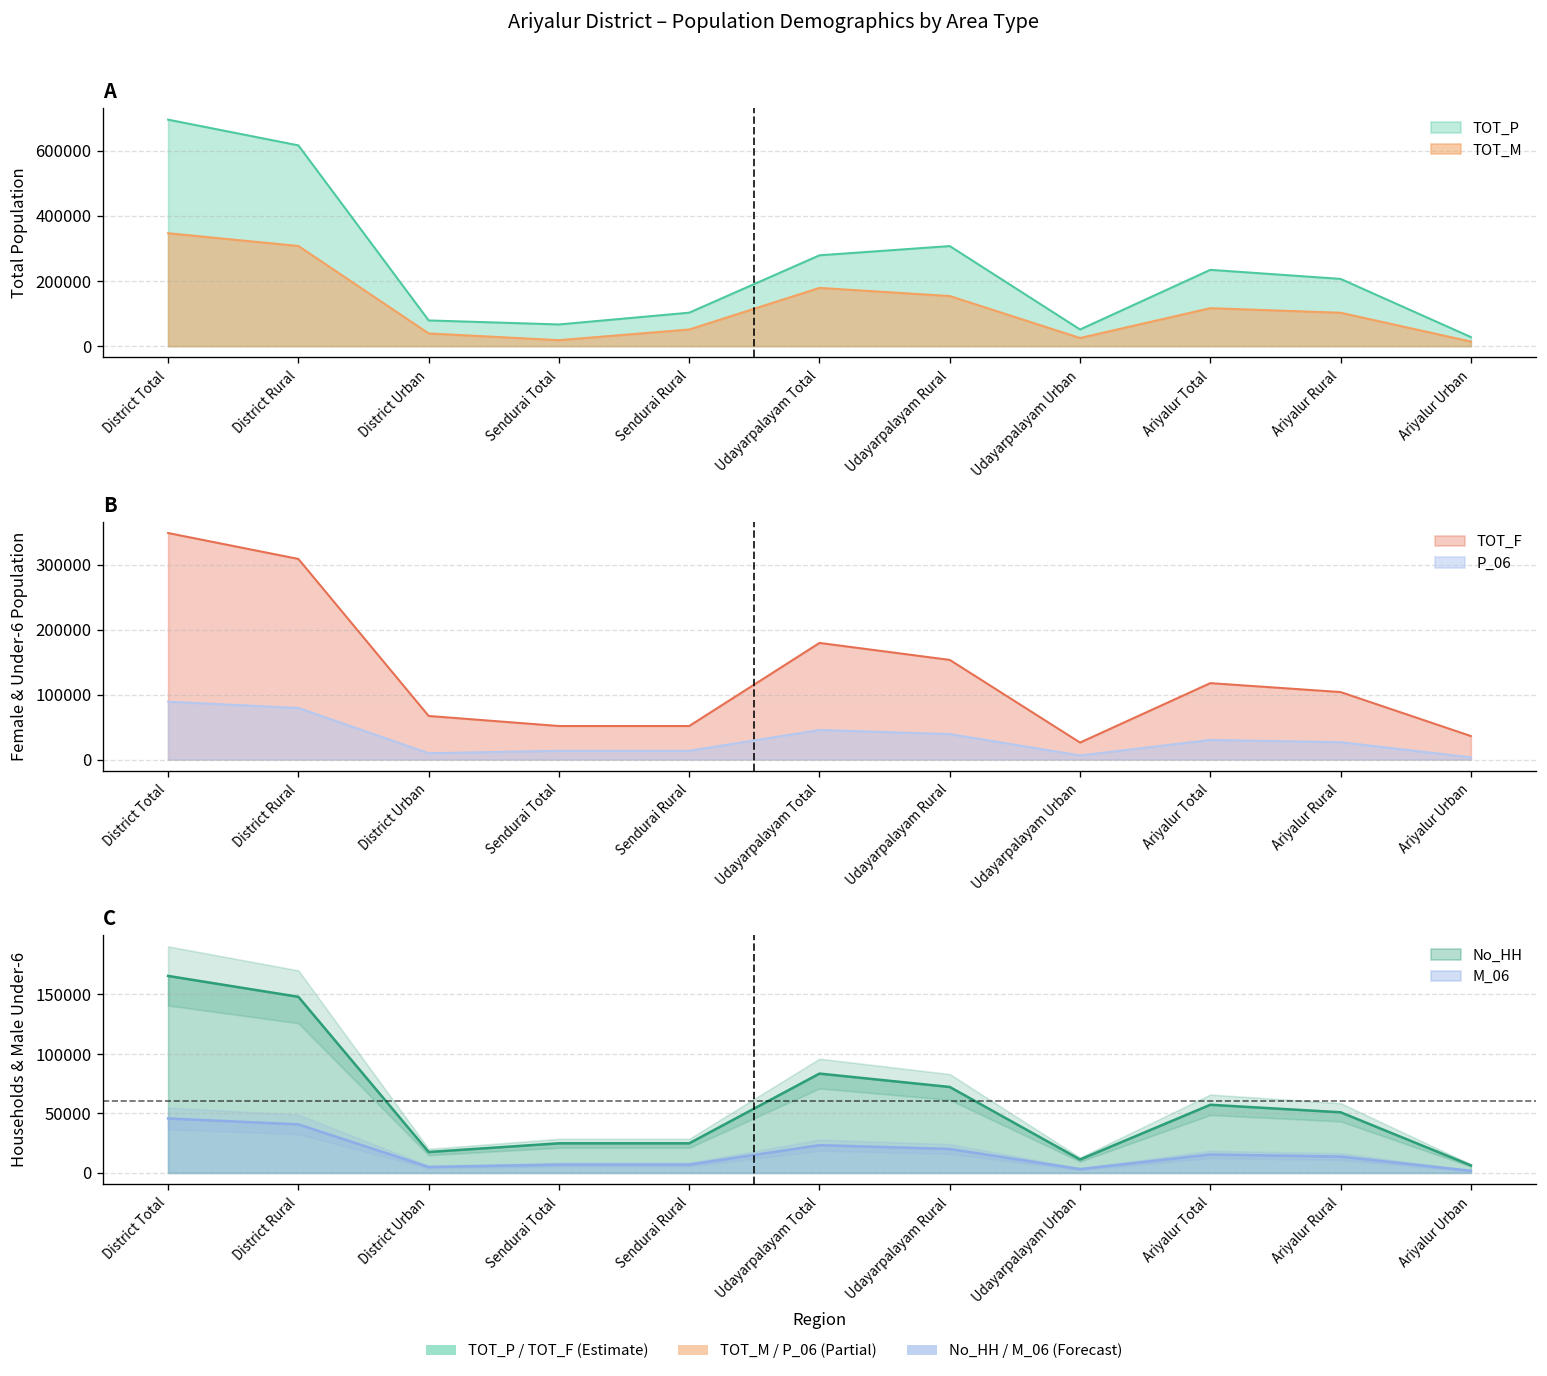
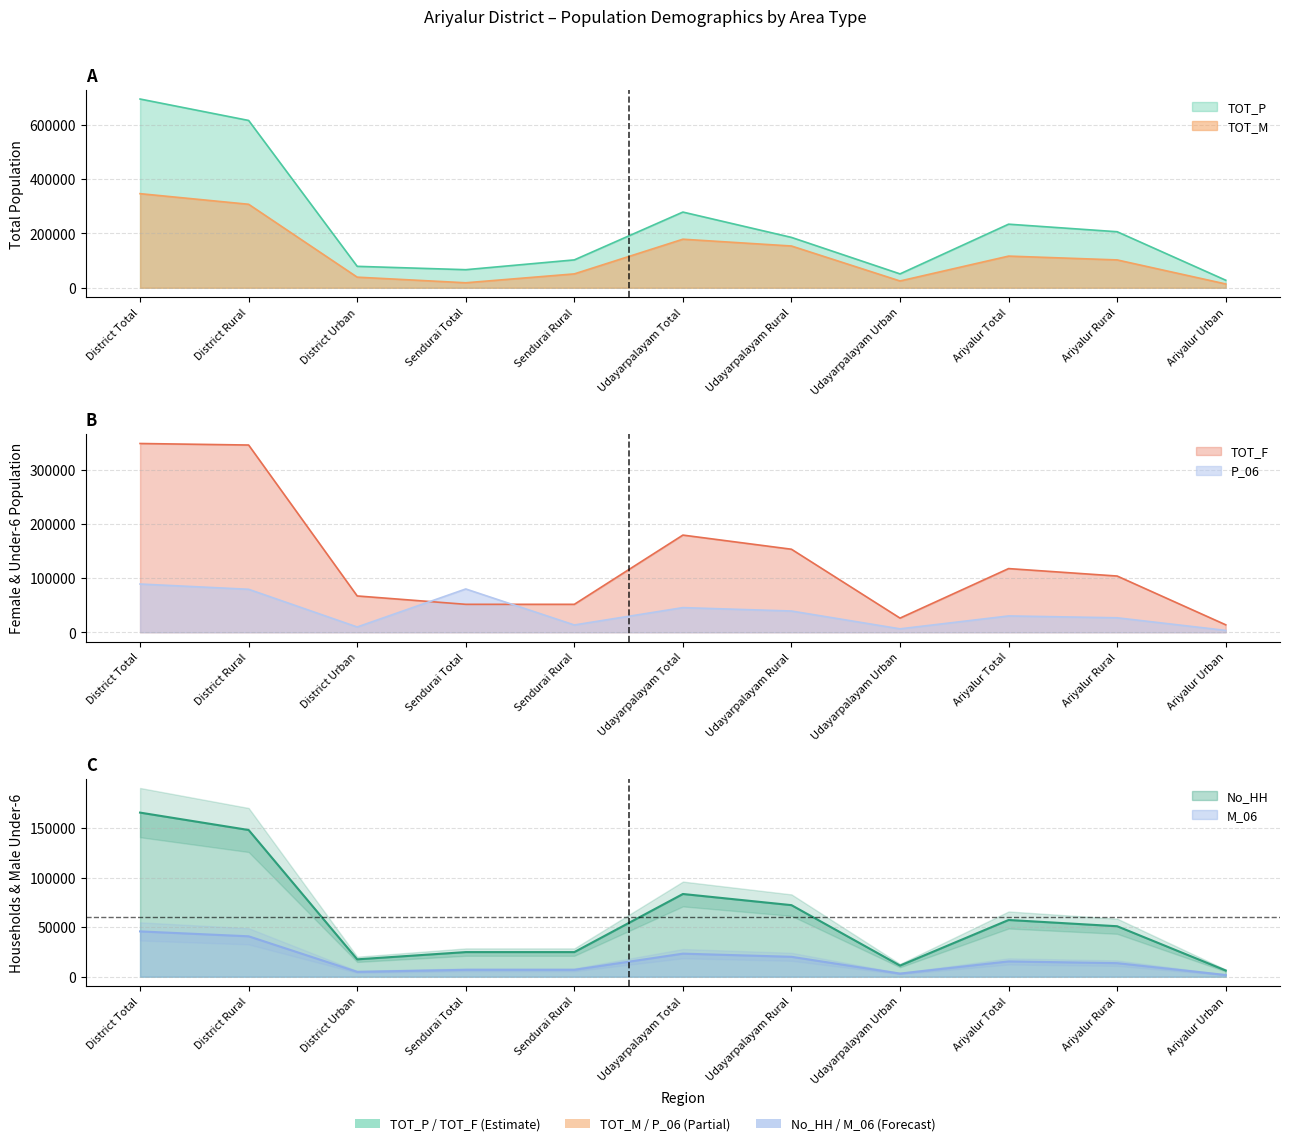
A, TOT_P, Udayarpalayam Rural: 310000 -> 190000
B, TOT_F, District Rural: 310000 -> 350000
B, P_06, Sendurai Total: 10000 -> 80000
B, TOT_F, Ariyalur Urban: 40000 -> 10000
